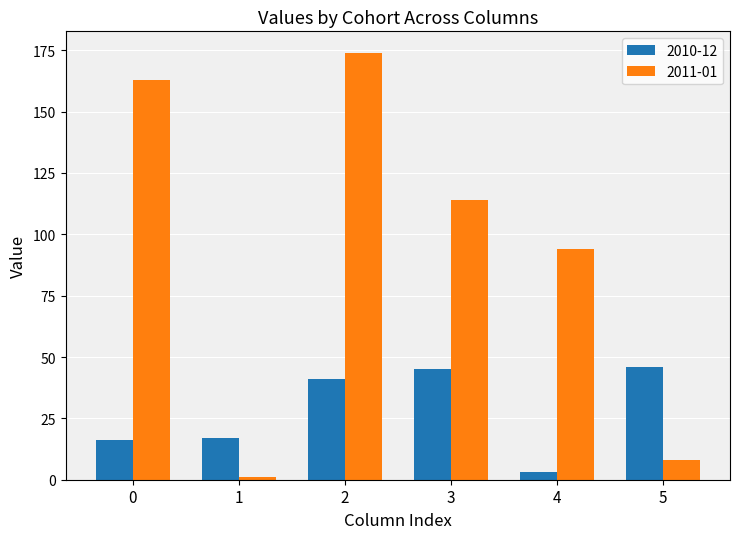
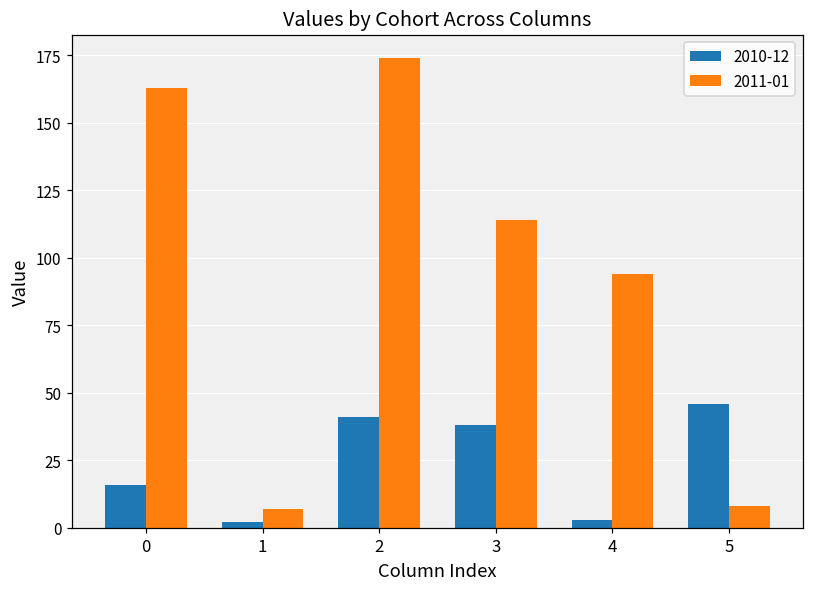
2010-12, 1: 17 -> 2
2011-01, 1: 1 -> 7
2010-12, 3: 45 -> 38
